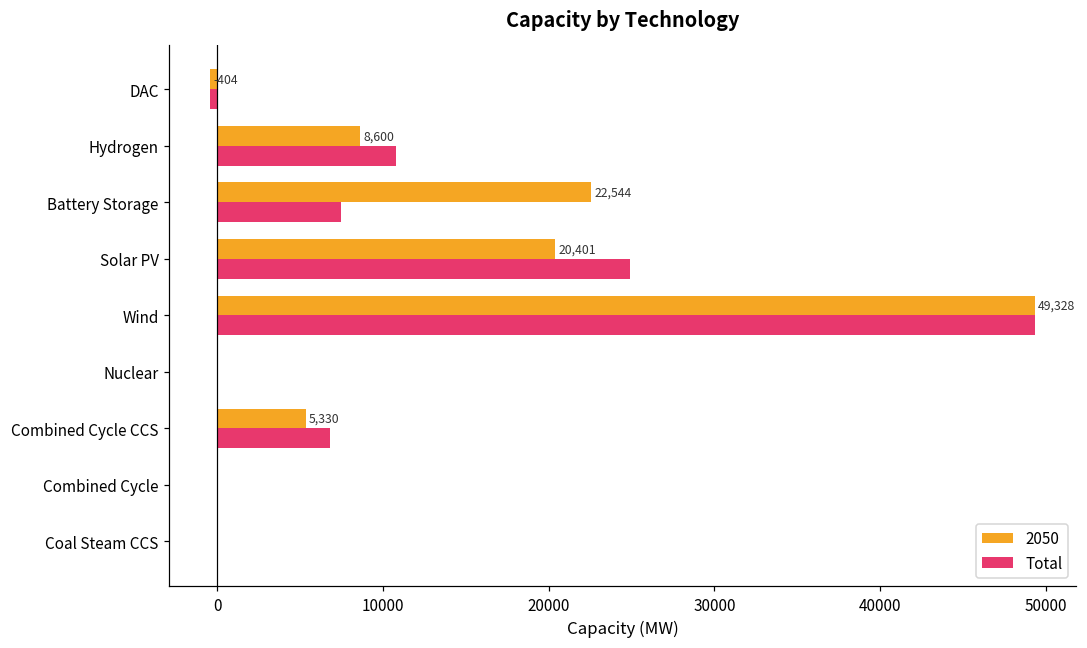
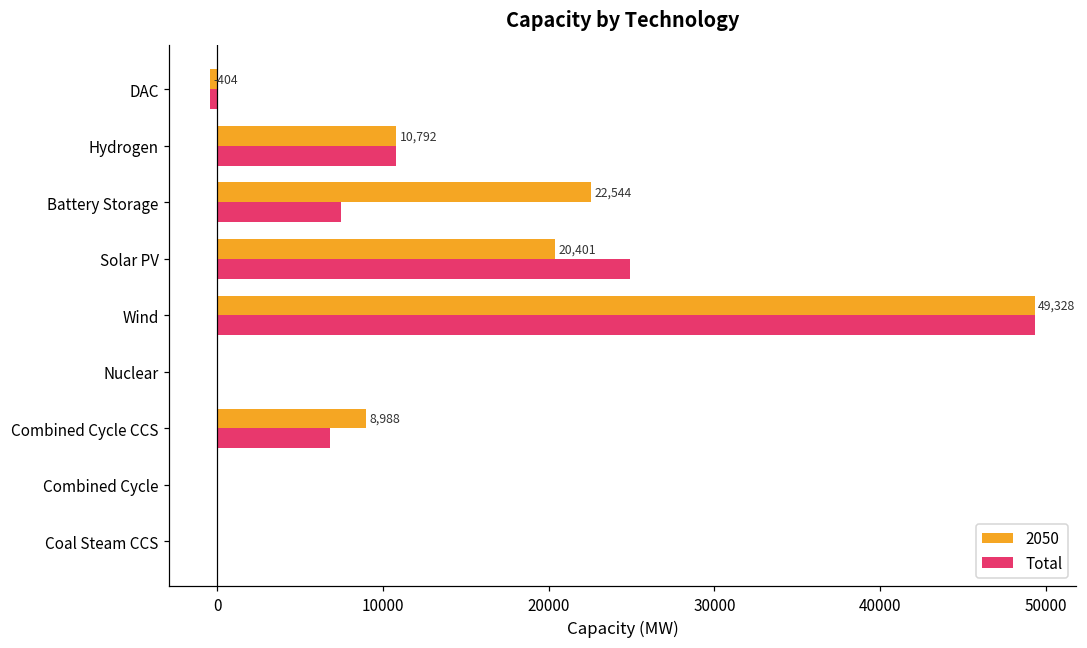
2050, Hydrogen: 8,600 -> 10,792
2050, Combined Cycle CCS: 5,330 -> 8,988
